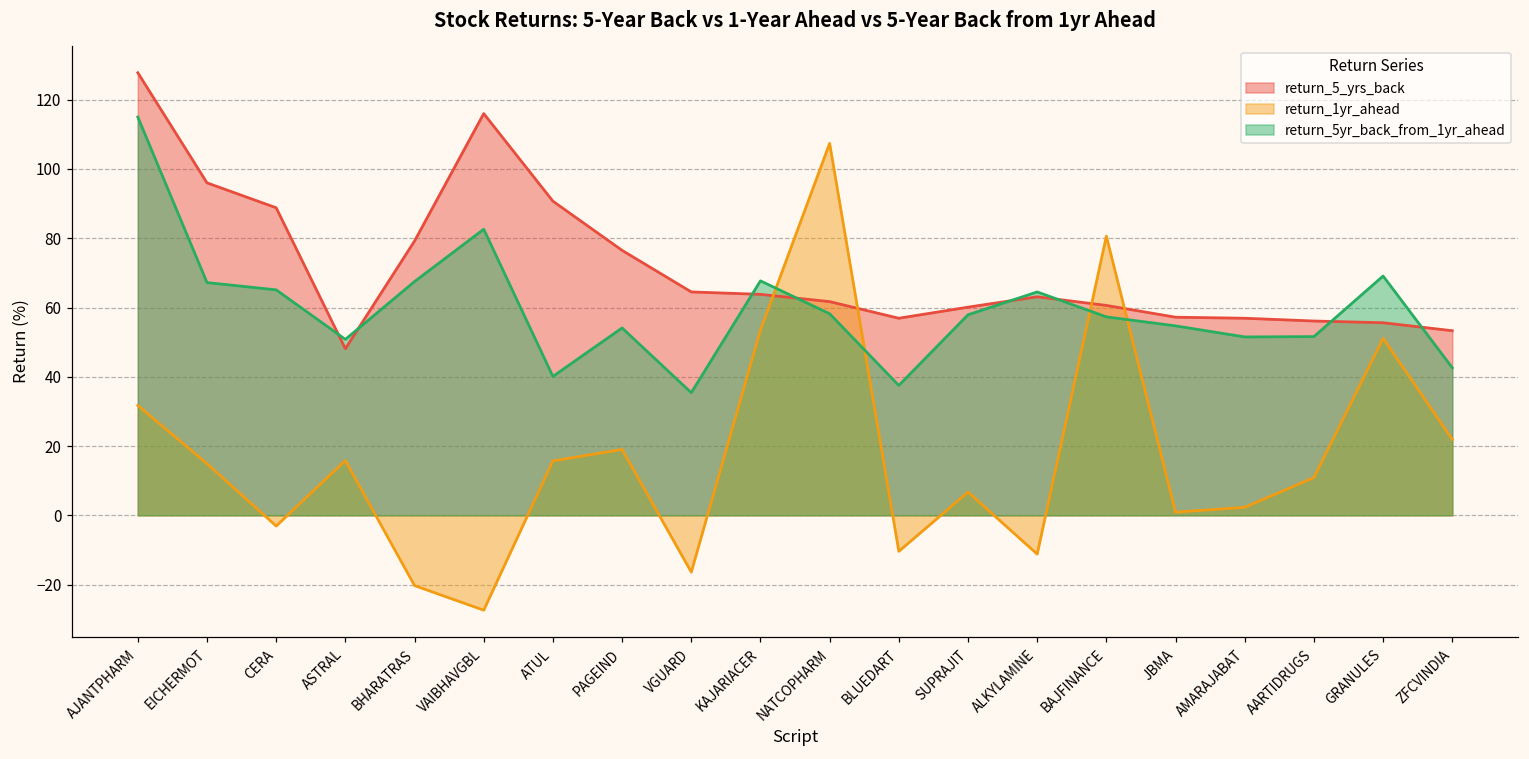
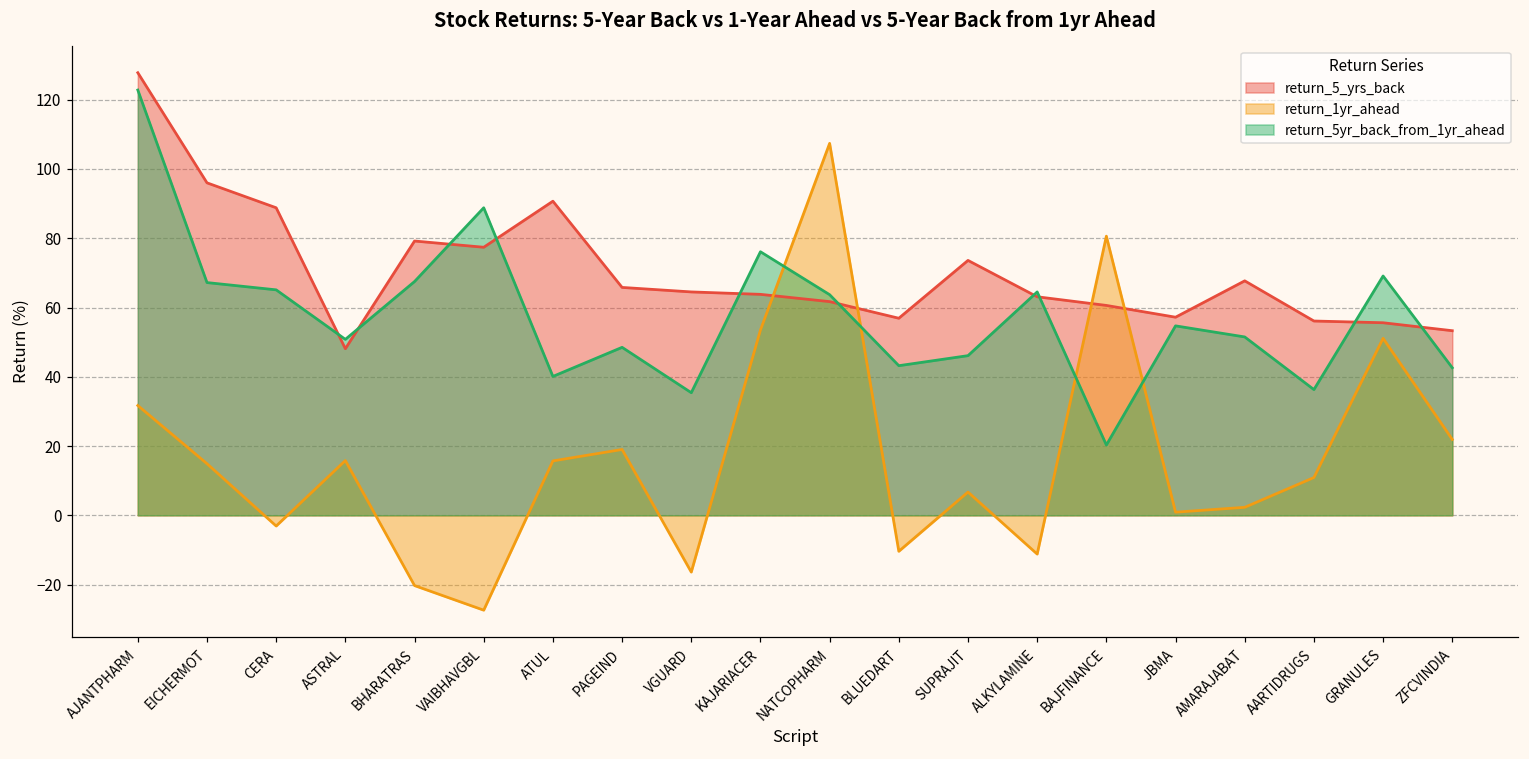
return_5yr_back_from_1yr_ahead, AJANTPHARM: 115 -> 123
return_5_yrs_back, VAIBHAVGBL: 116 -> 77
return_5yr_back_from_1yr_ahead, VAIBHAVGBL: 83 -> 89
return_5_yrs_back, PAGEIND: 77 -> 66
return_5yr_back_from_1yr_ahead, PAGEIND: 54 -> 49
return_5yr_back_from_1yr_ahead, KAJARIACER: 68 -> 76
return_5yr_back_from_1yr_ahead, NATCOPHARM: 58 -> 64
return_5yr_back_from_1yr_ahead, BLUEDART: 38 -> 43
return_5_yrs_back, SUPRAJIT: 60 -> 74
return_5yr_back_from_1yr_ahead, SUPRAJIT: 58 -> 46
return_5yr_back_from_1yr_ahead, BAJFINANCE: 57 -> 20
return_5_yrs_back, AMARAJABAT: 57 -> 68
return_5yr_back_from_1yr_ahead, AARTIDRUGS: 52 -> 36
